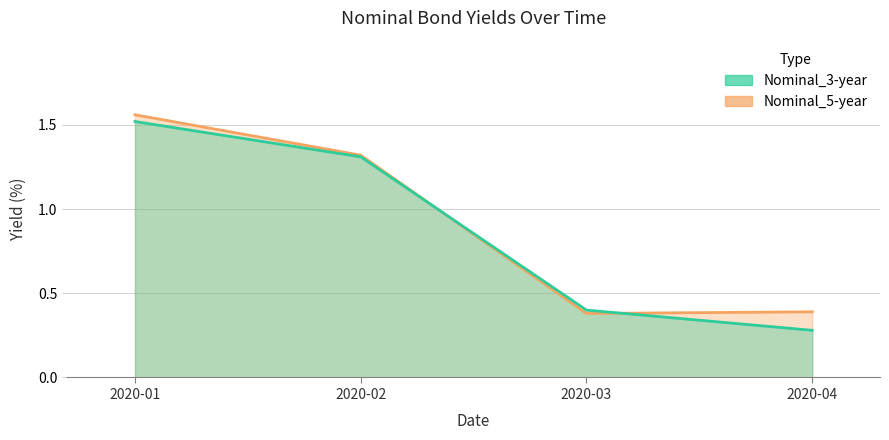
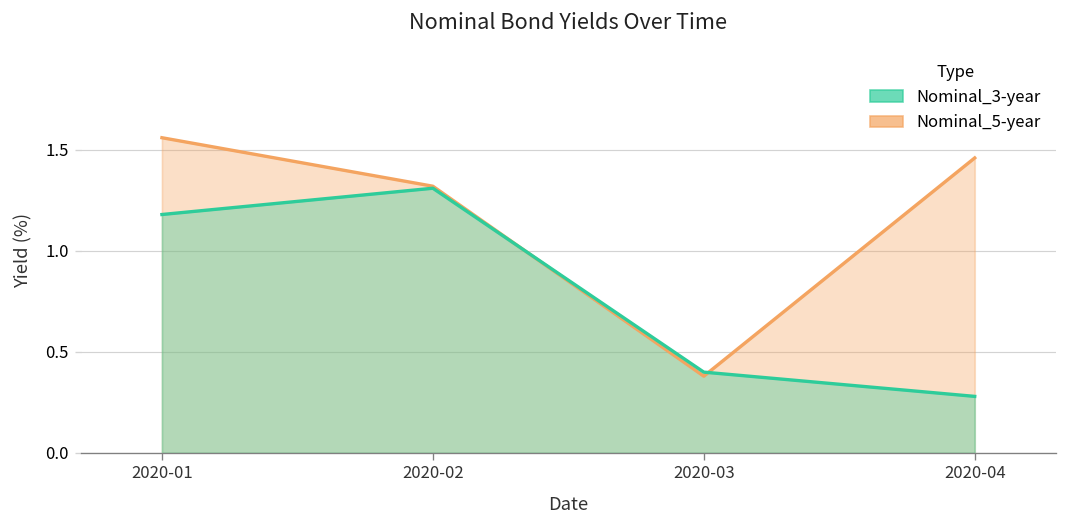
Nominal_3-year, 2020-01: 1.52 -> 1.18
Nominal_5-year, 2020-04: 0.39 -> 1.46
